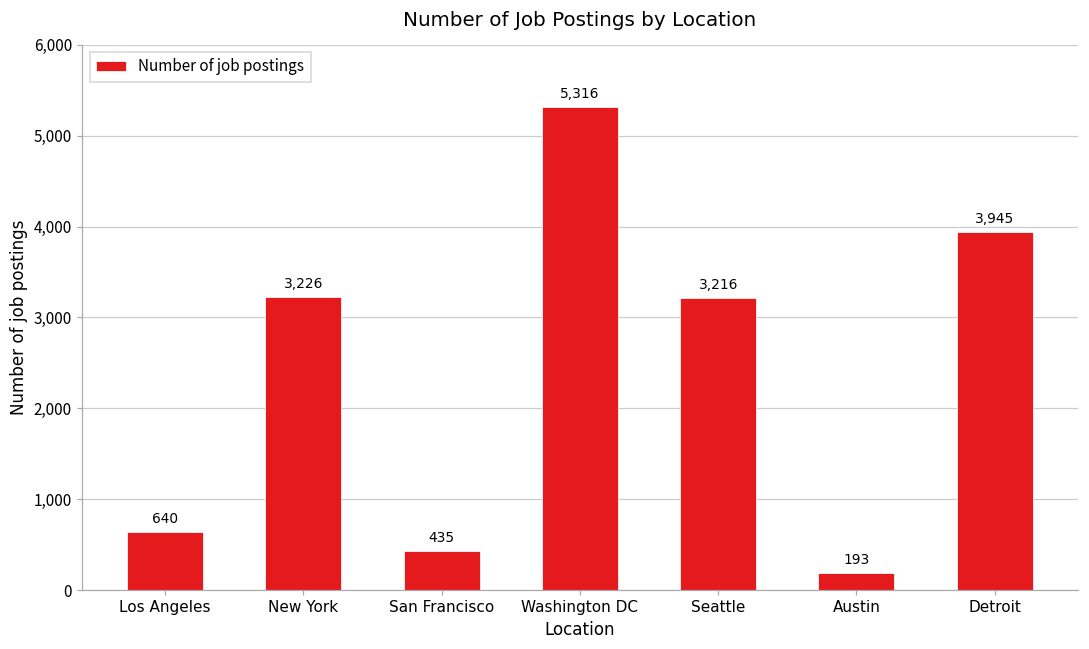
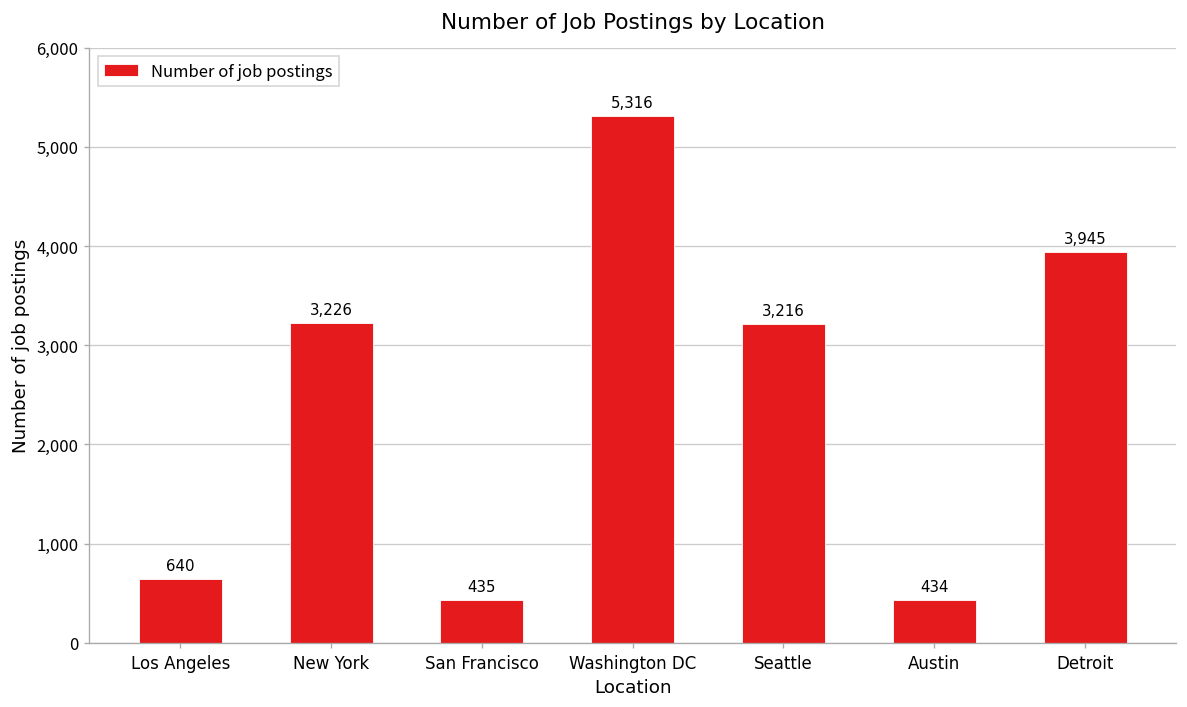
Austin: 193 -> 434
